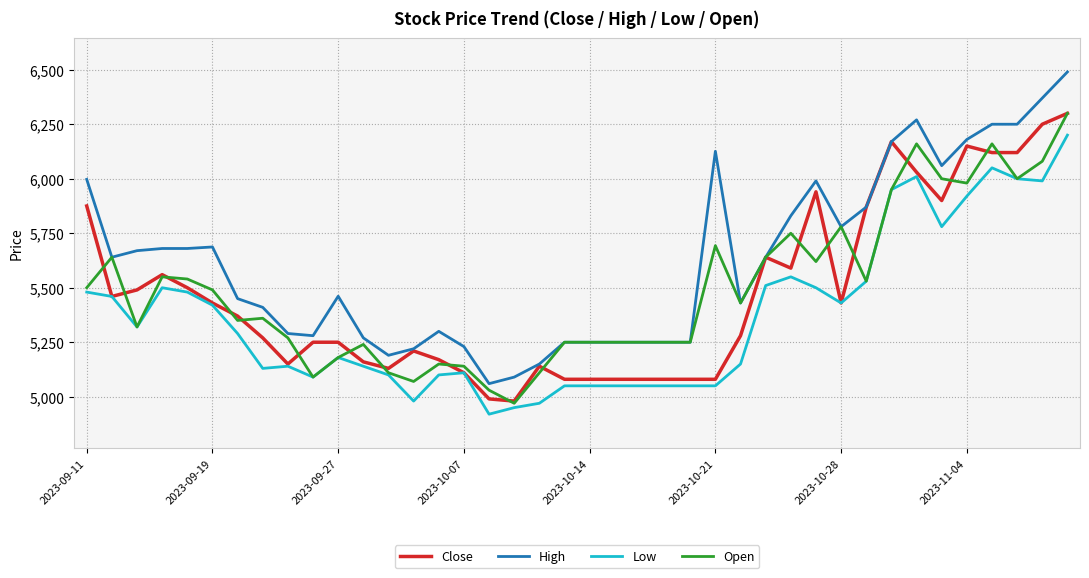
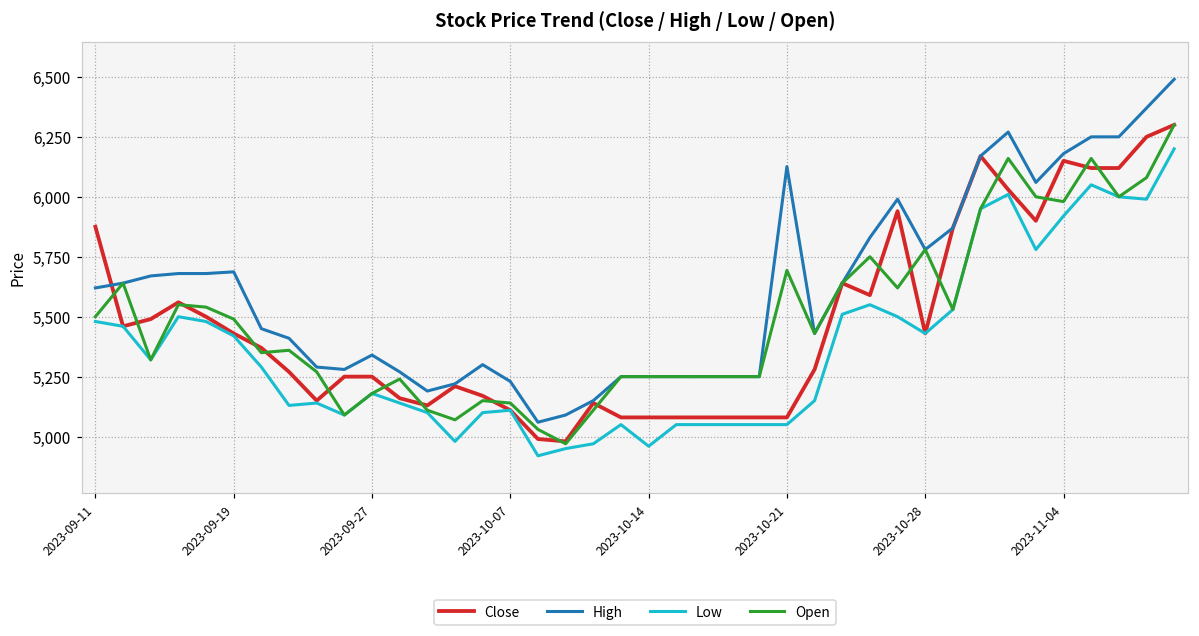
High, 2023-09-11: 6,000 -> 5,620
High, 2023-09-27: 5,460 -> 5,340
Low, 2023-10-14: 5,050 -> 4,960
